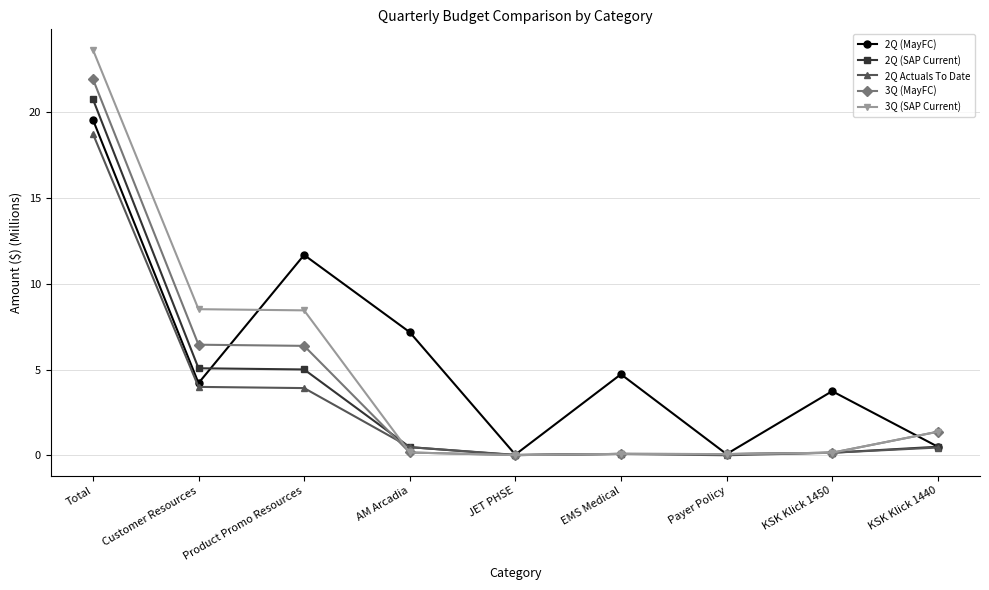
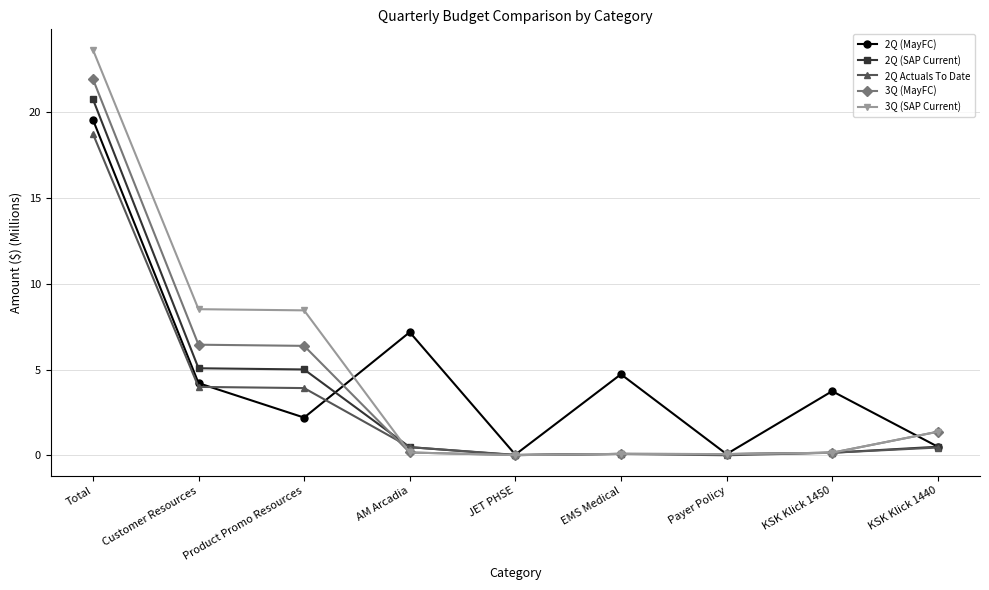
2Q (MayFC), Product Promo Resources: 11.7 -> 2.2
